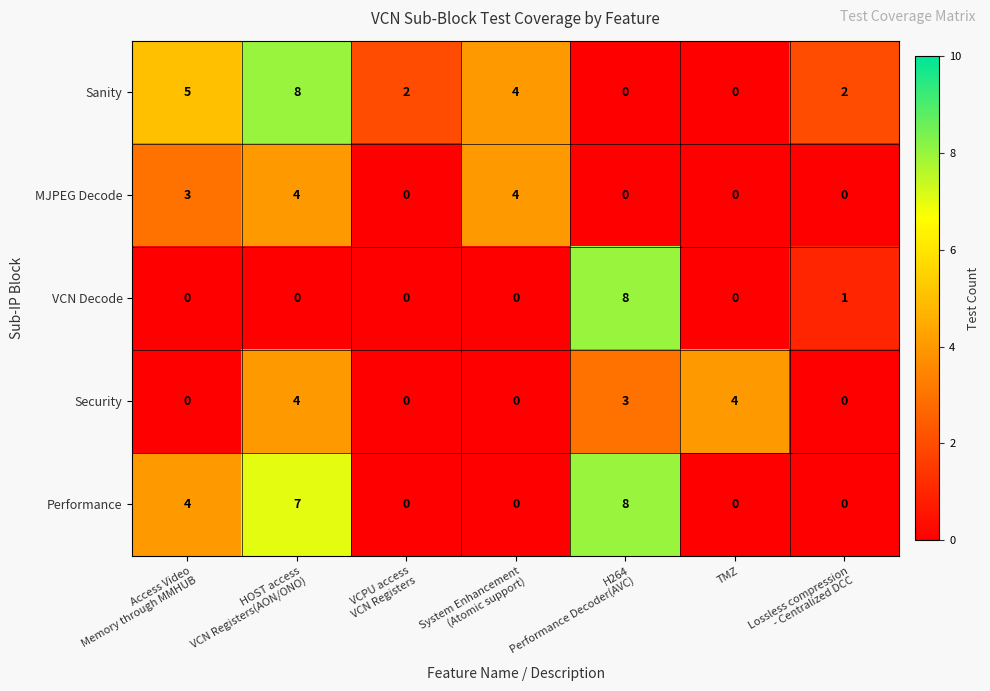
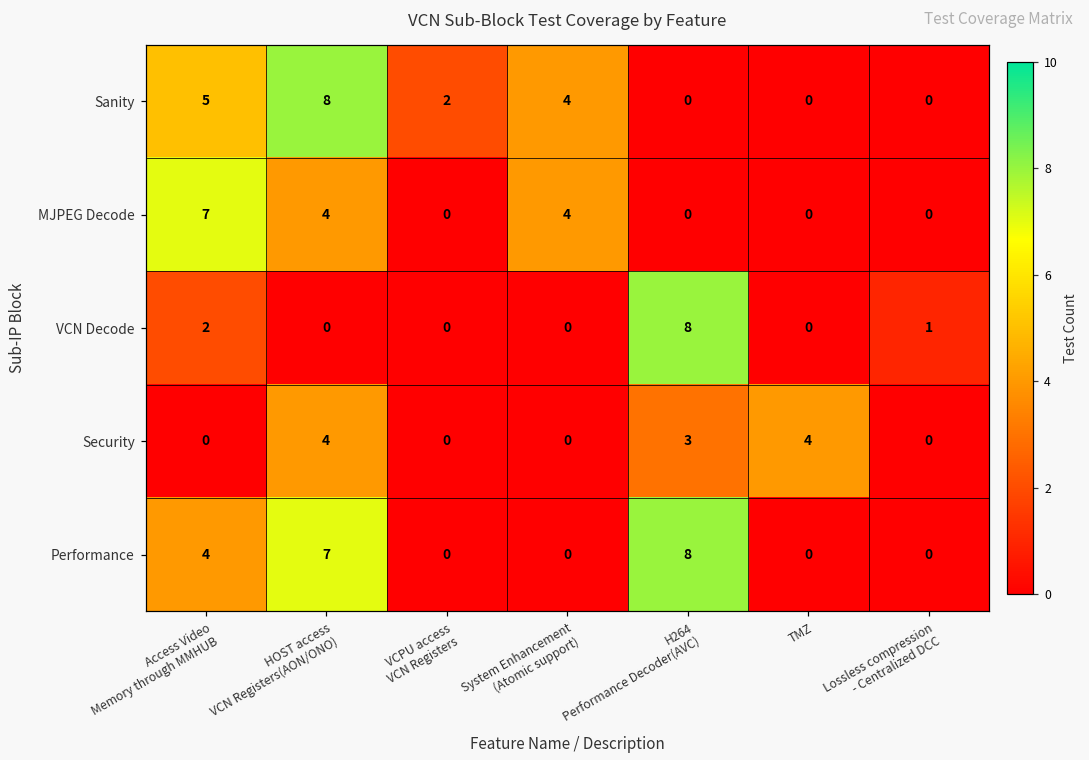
Sanity, Lossless compression - Centralized DCC: 2 -> 0
MJPEG Decode, Access Video Memory through MMHUB: 3 -> 7
VCN Decode, Access Video Memory through MMHUB: 0 -> 2
